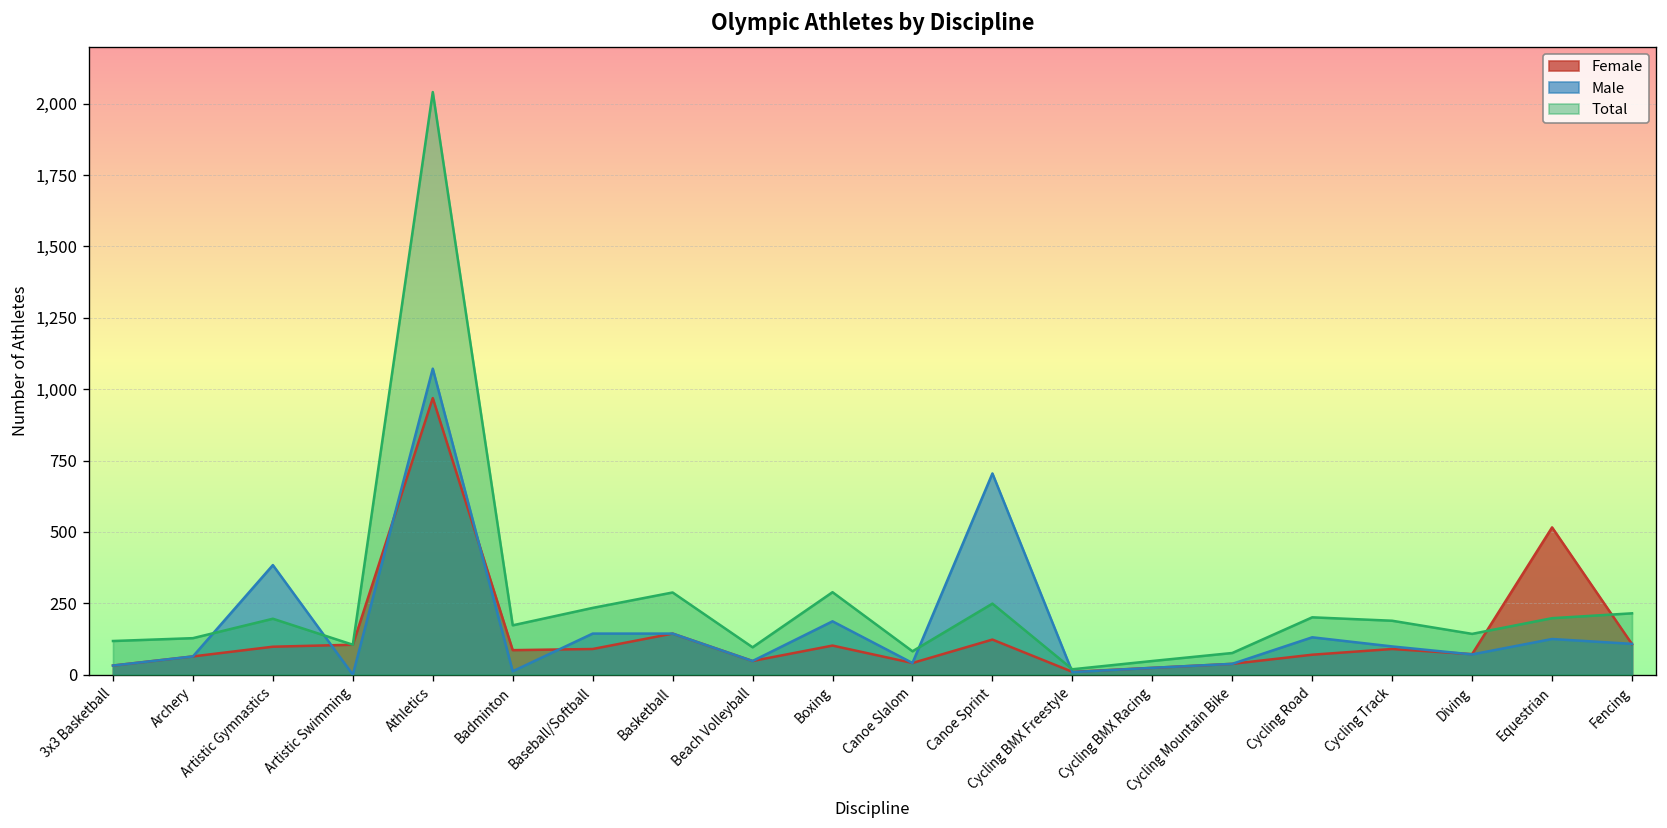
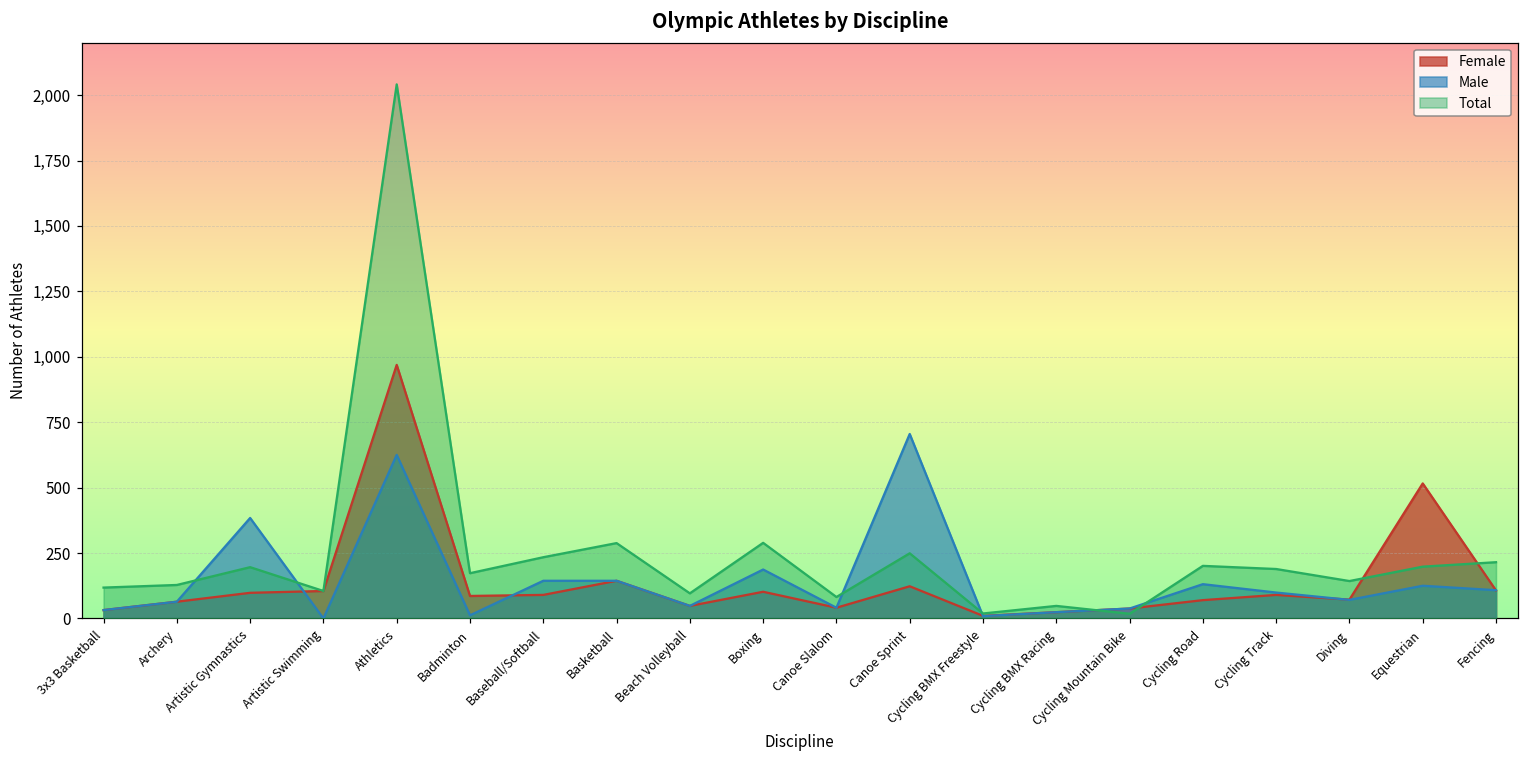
Male, Athletics: 1,070 -> 630
Total, Cycling Mountain Bike: 80 -> 20
